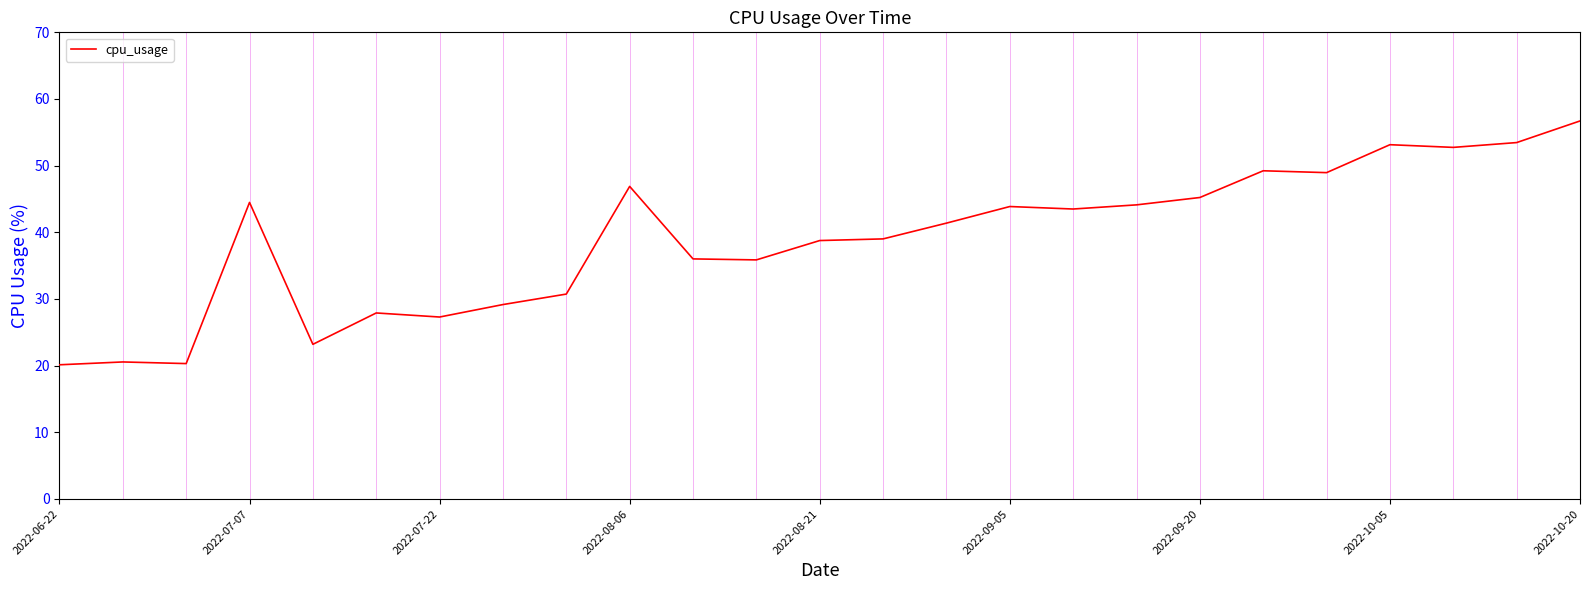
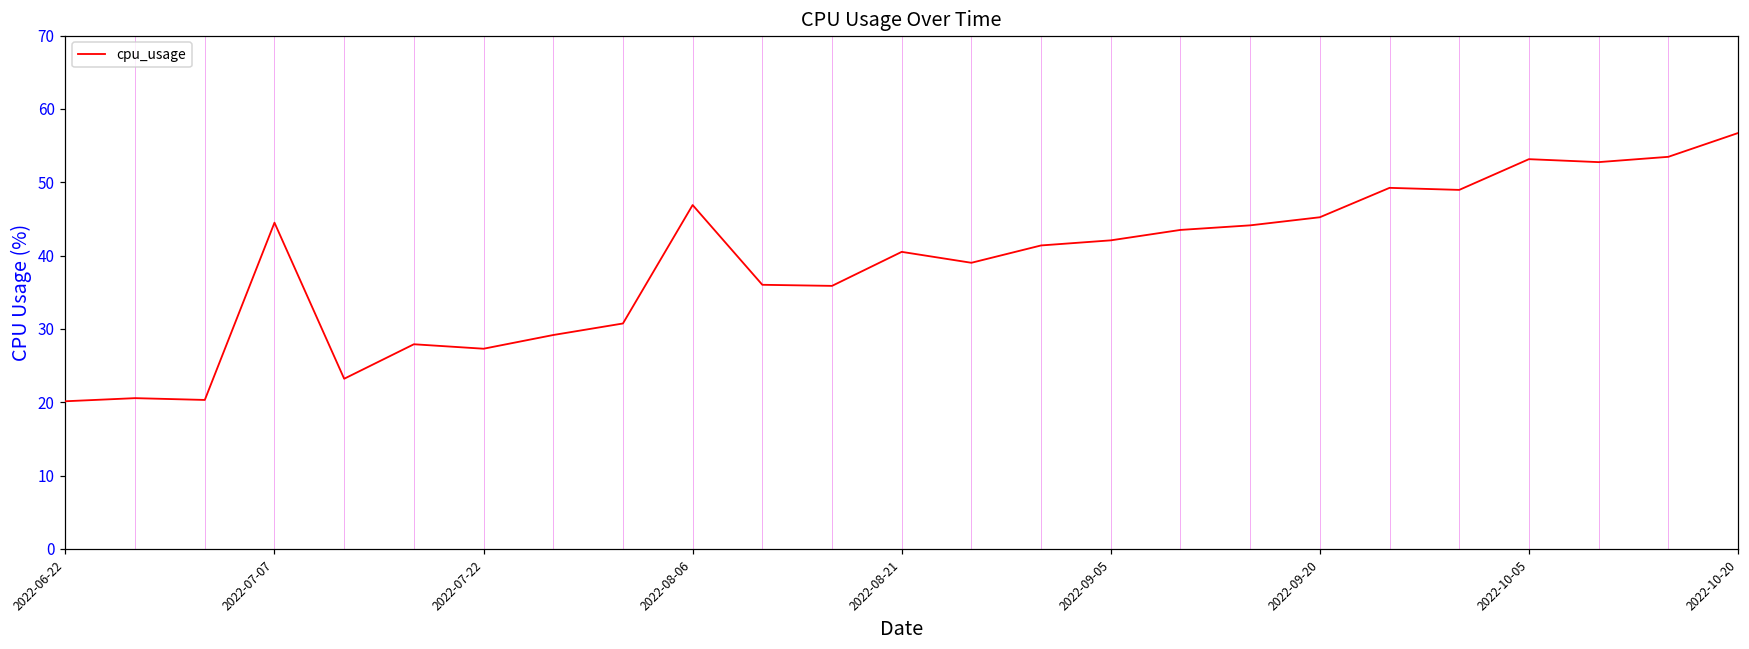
2022-08-21: 39 -> 41
2022-09-05: 44 -> 42
